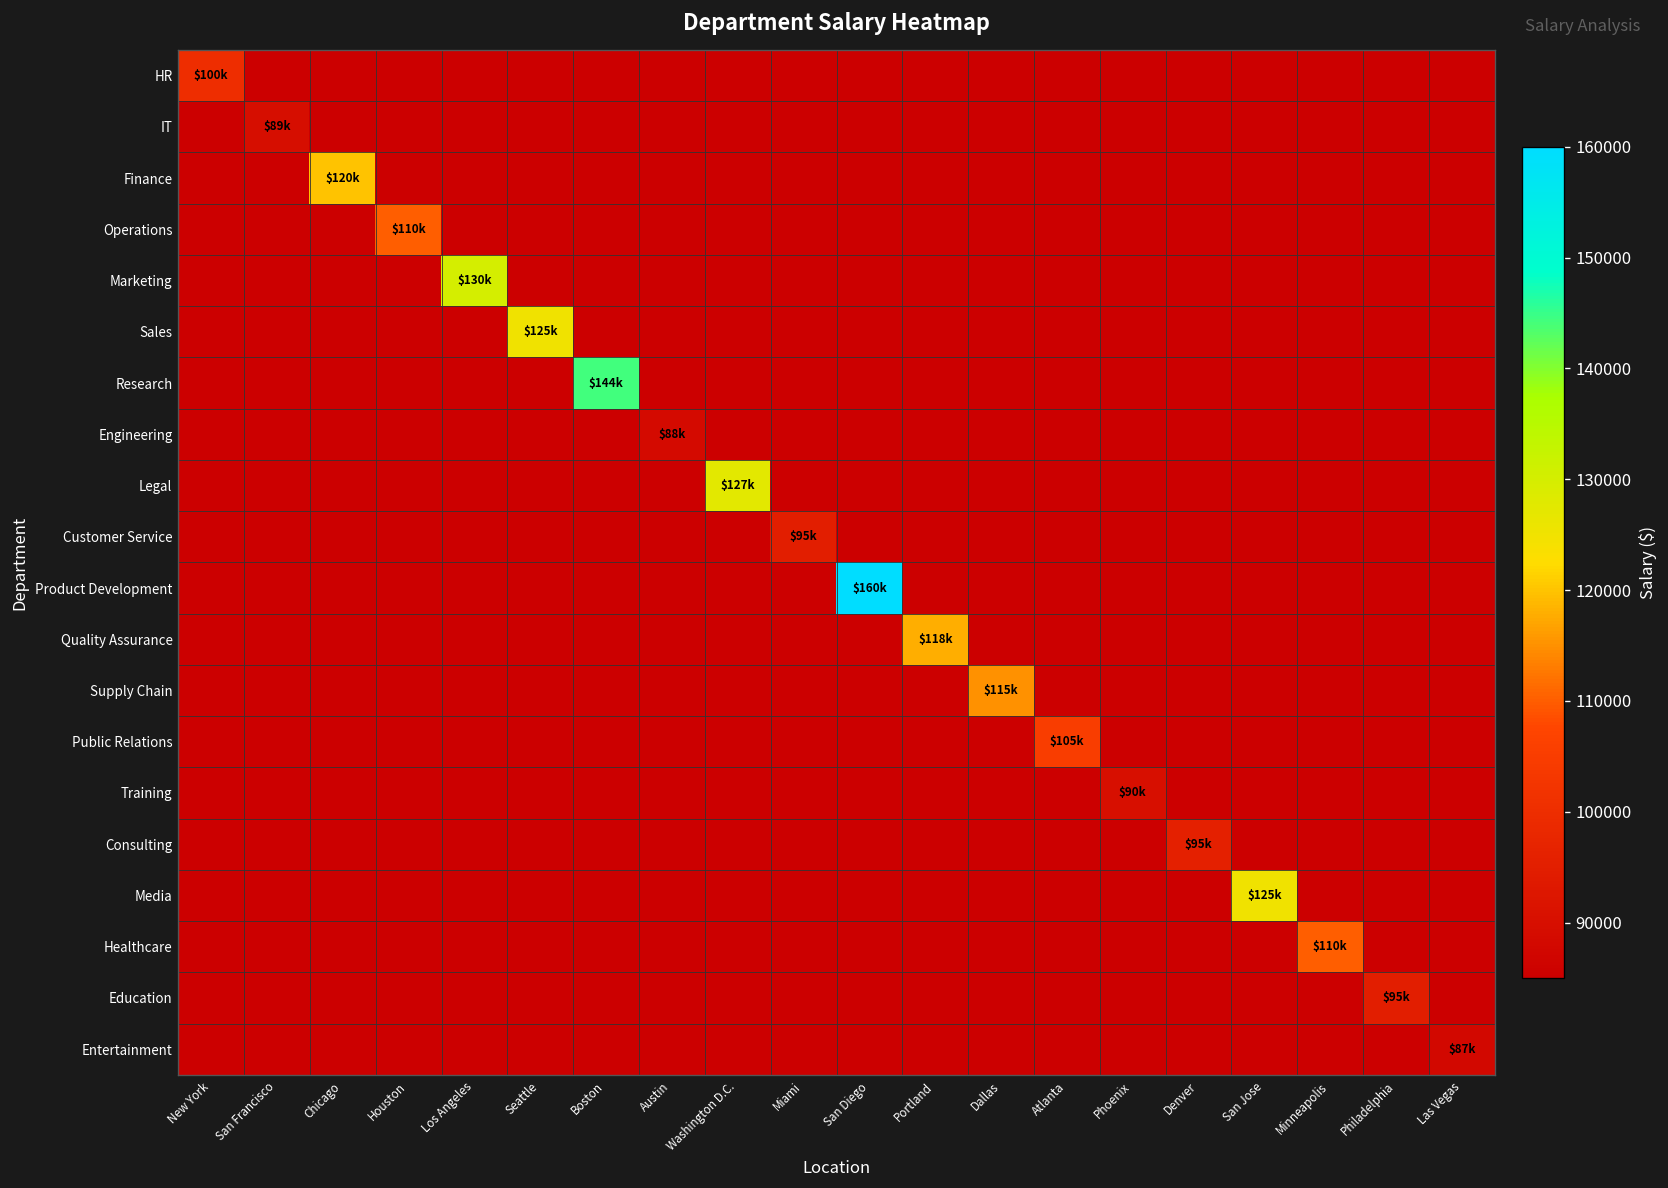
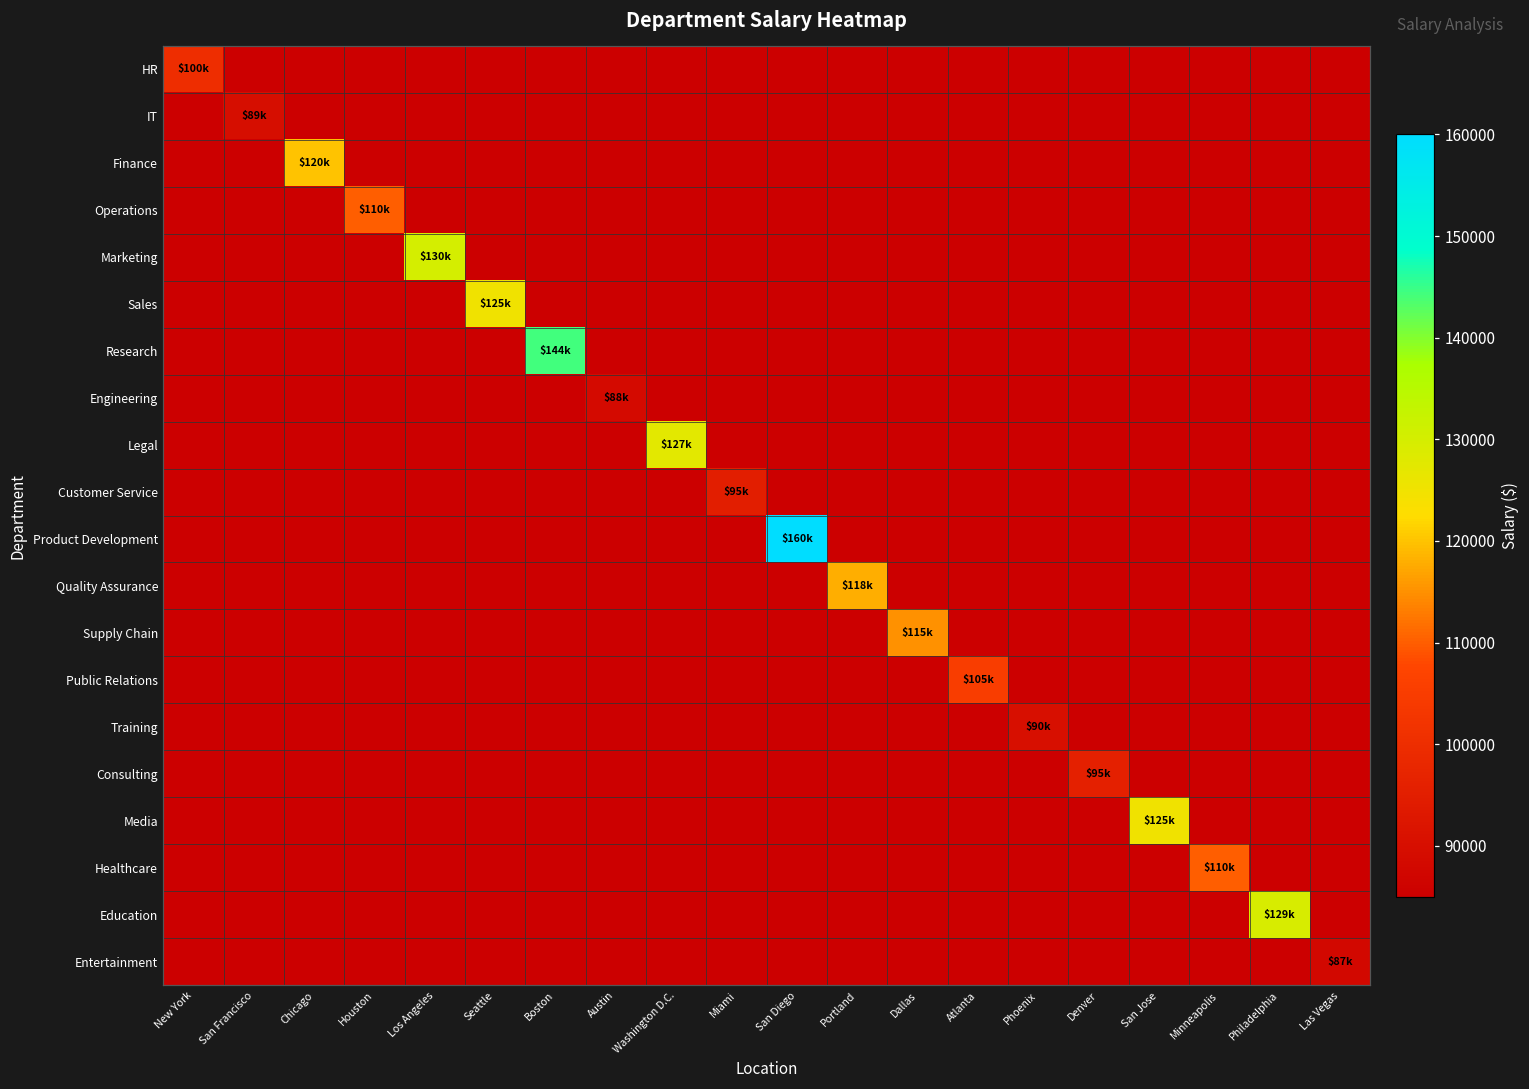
Education, Philadelphia: $95k -> $129k
